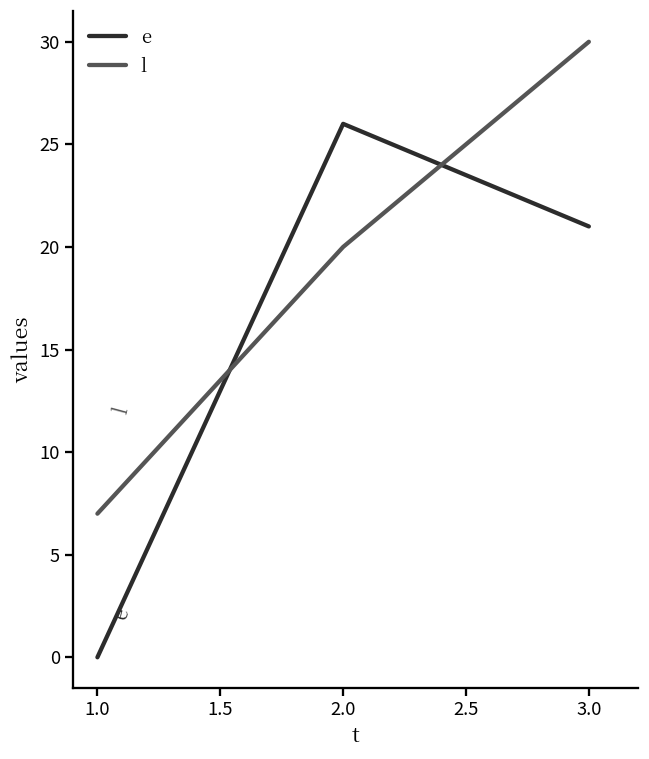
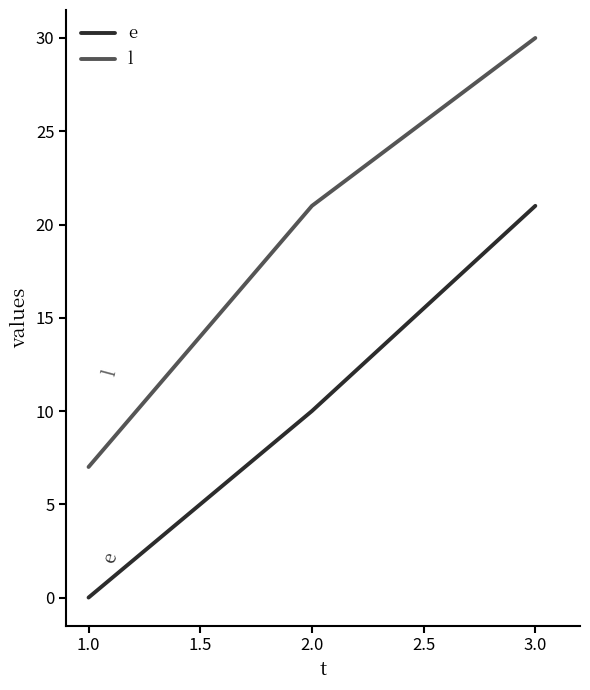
e, 2.0: 26 -> 10
l, 2.0: 20 -> 21
